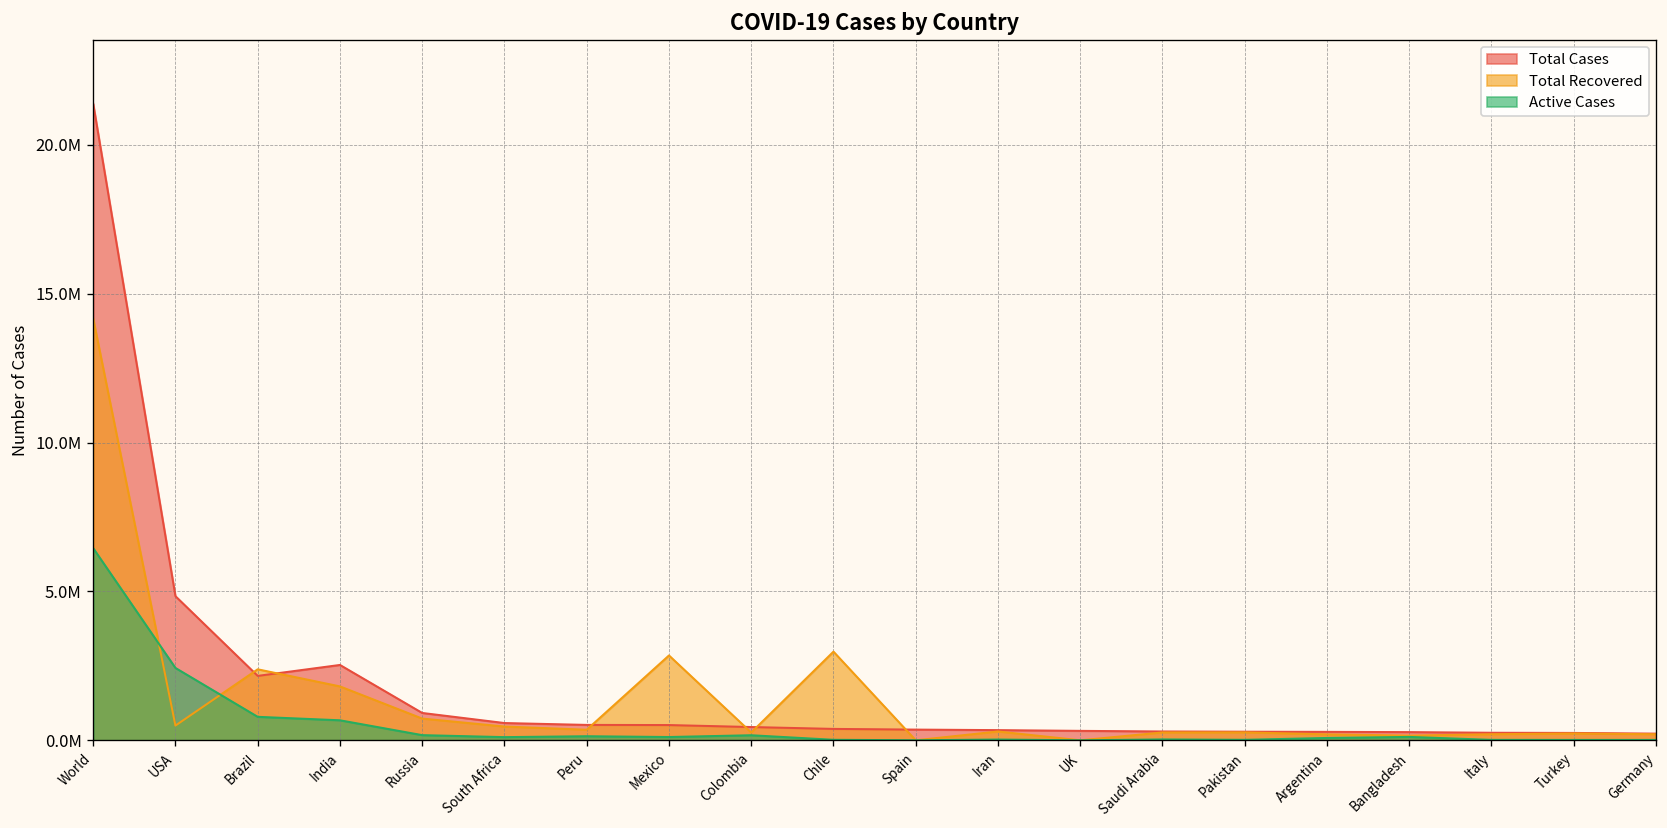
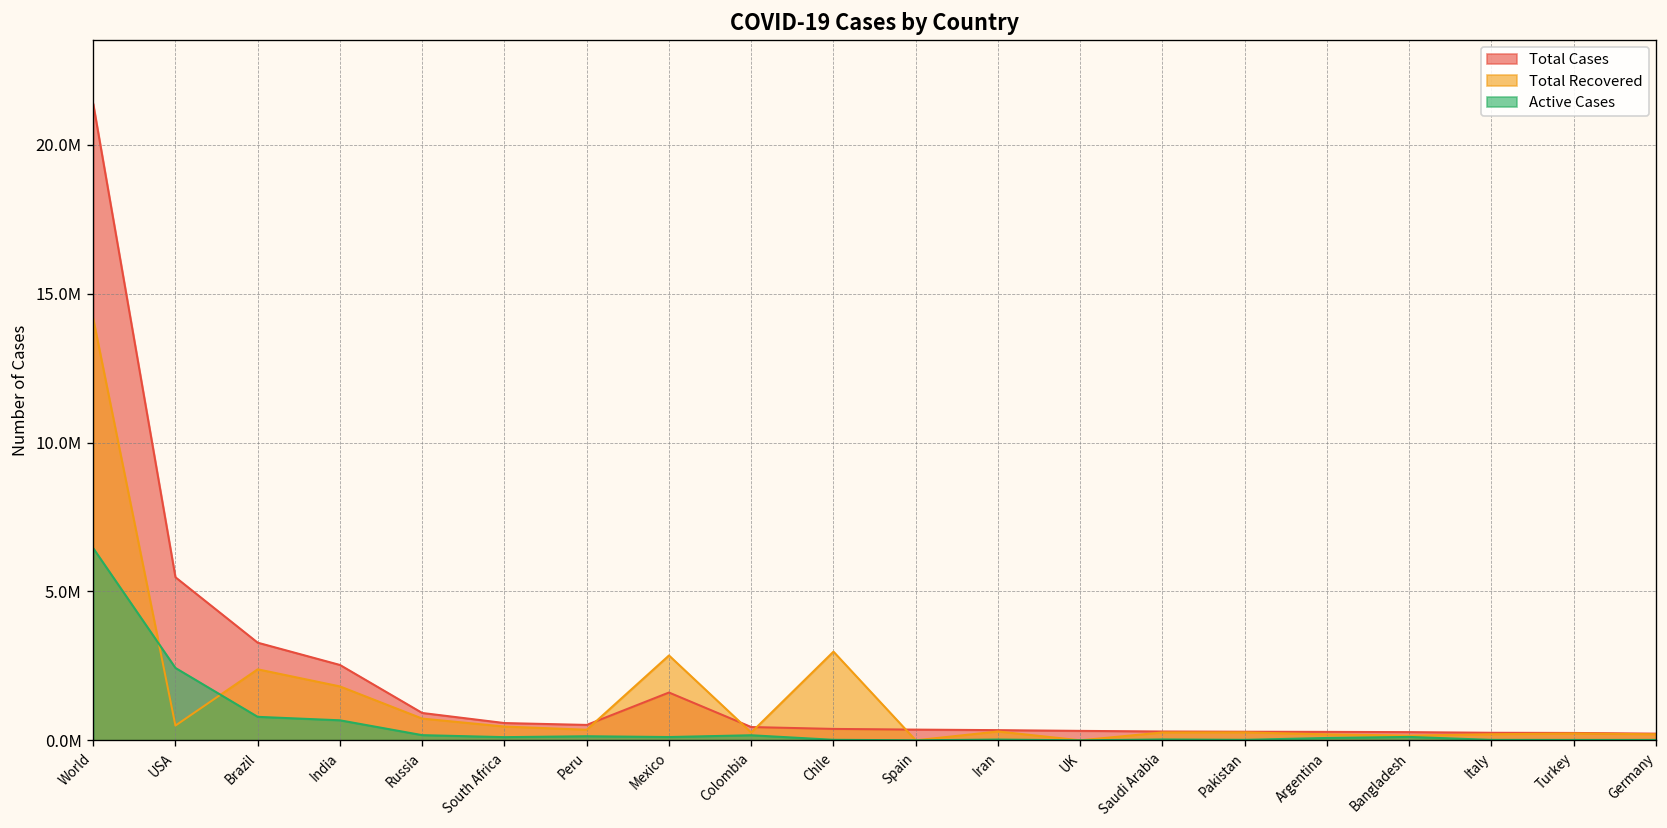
Total Cases, USA: 4800000 -> 5500000
Total Cases, Brazil: 2200000 -> 3300000
Total Cases, Mexico: 500000 -> 1600000
